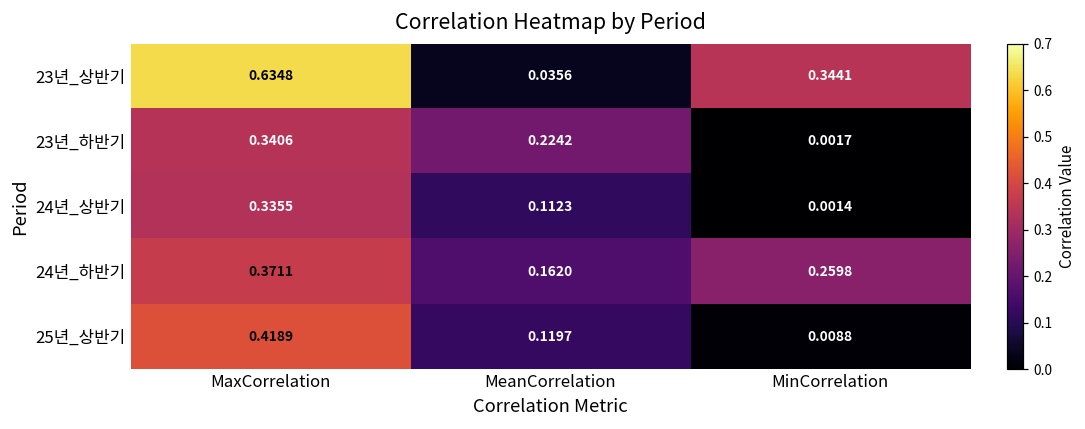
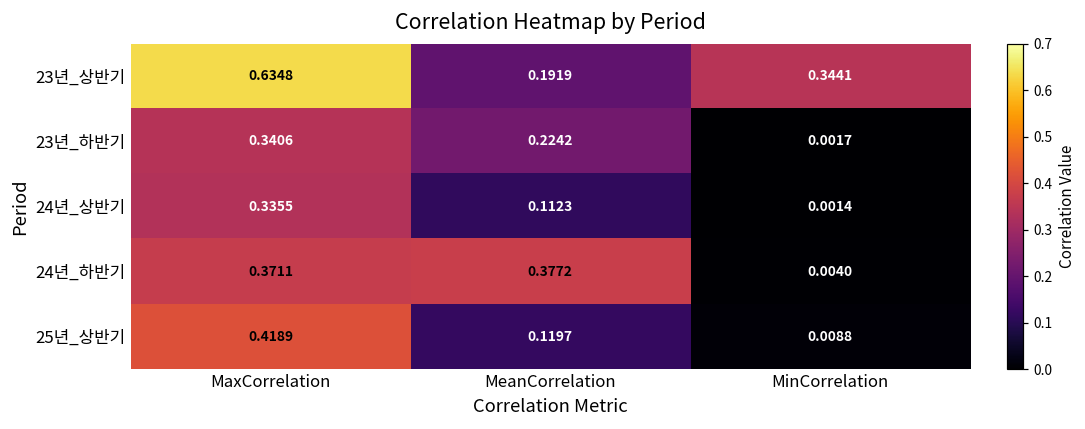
23년_상반기, MeanCorrelation: 0.0356 -> 0.1919
24년_하반기, MeanCorrelation: 0.1620 -> 0.3772
24년_하반기, MinCorrelation: 0.2598 -> 0.0040
